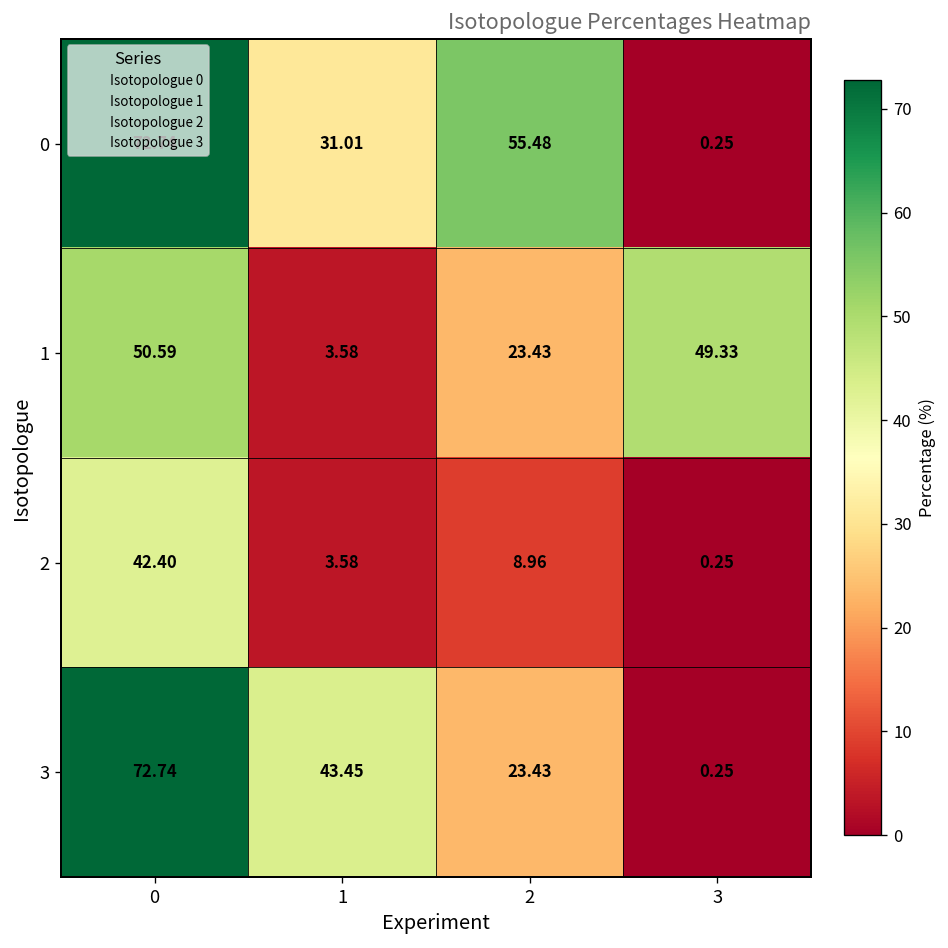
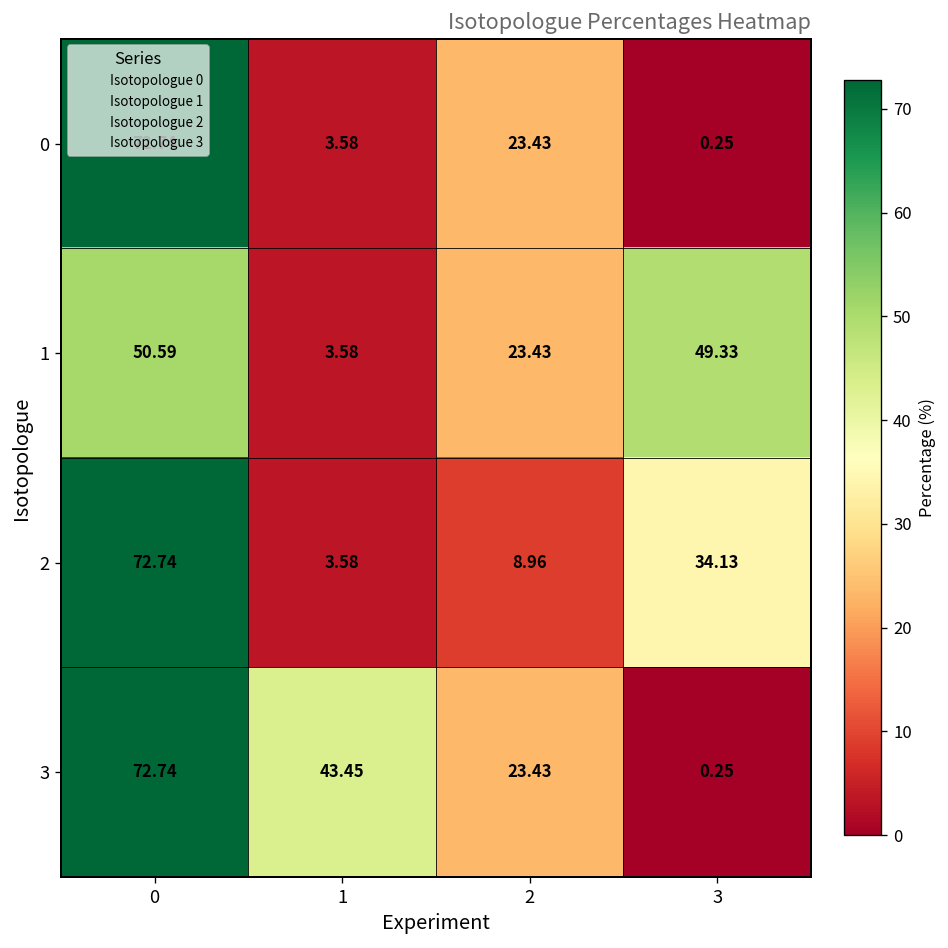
0, 1: 31.01 -> 3.58
0, 2: 55.48 -> 23.43
2, 0: 42.40 -> 72.74
2, 3: 0.25 -> 34.13
